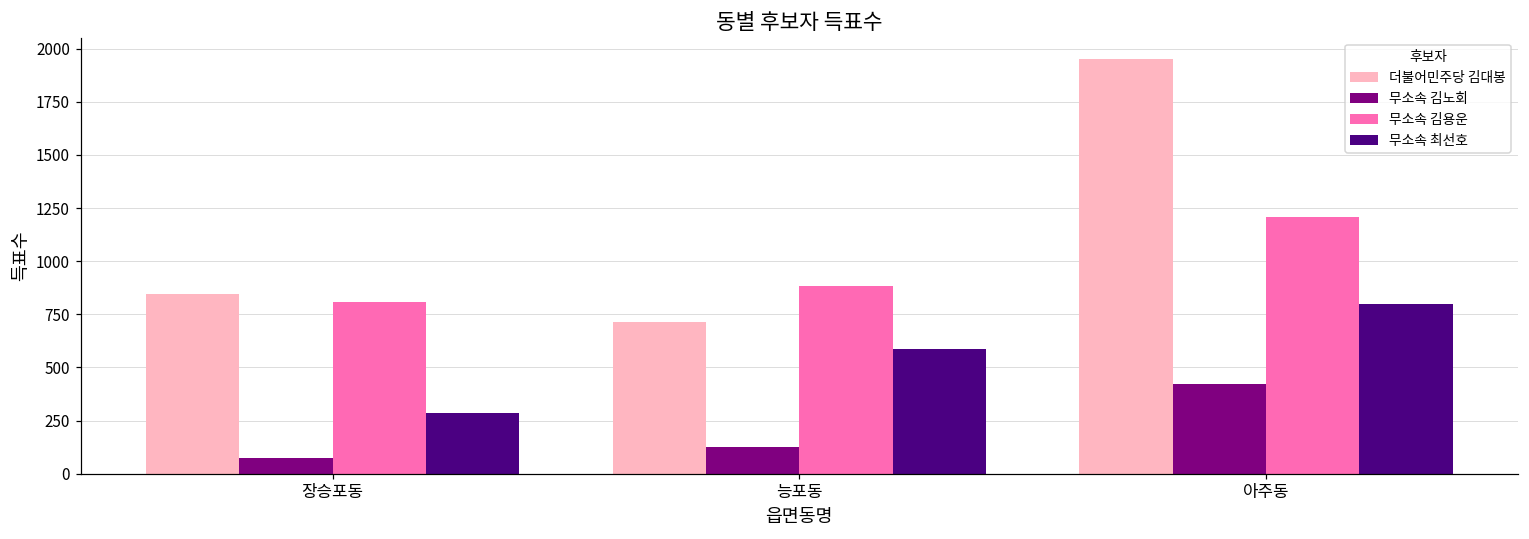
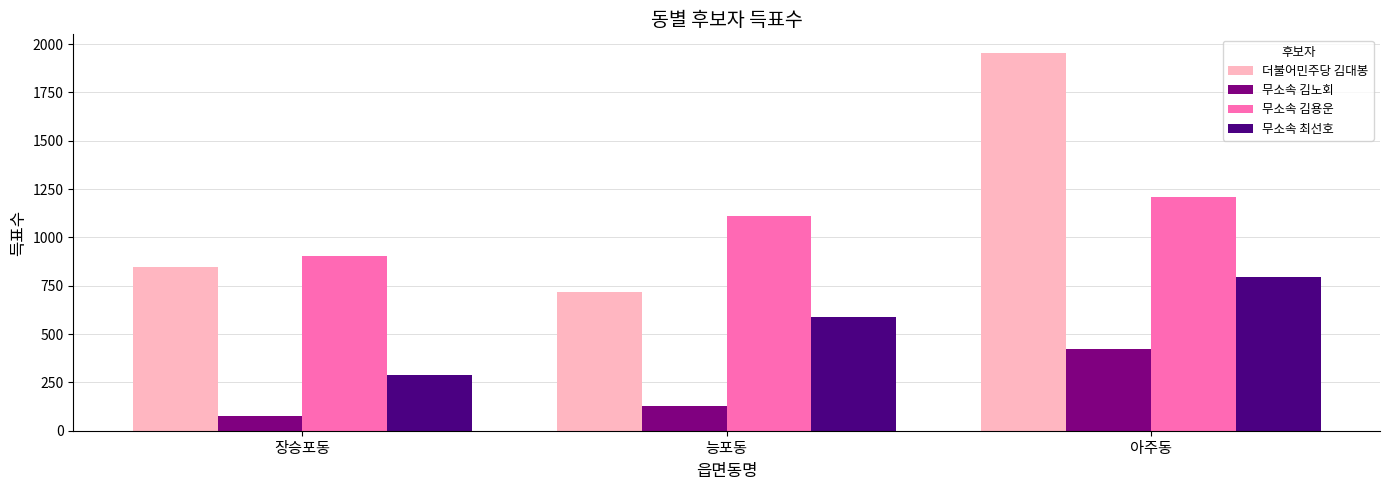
무소속 김용운, 장승포동: 810 -> 910
무소속 김용운, 능포동: 880 -> 1110
